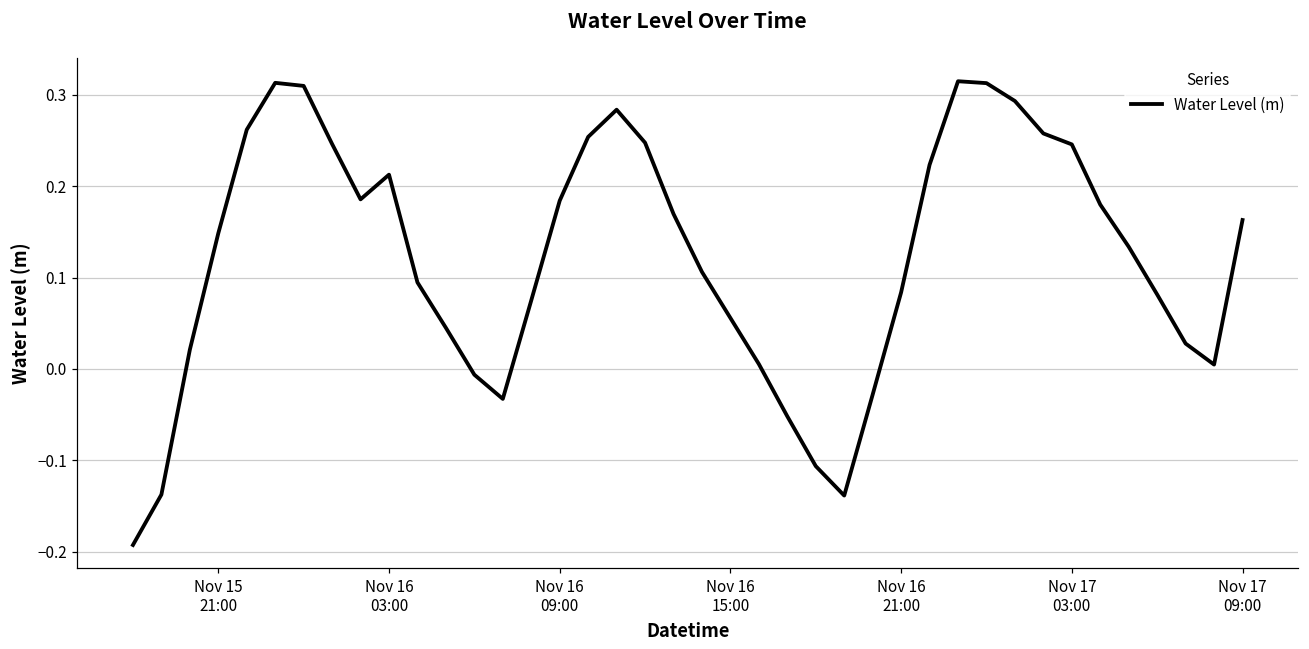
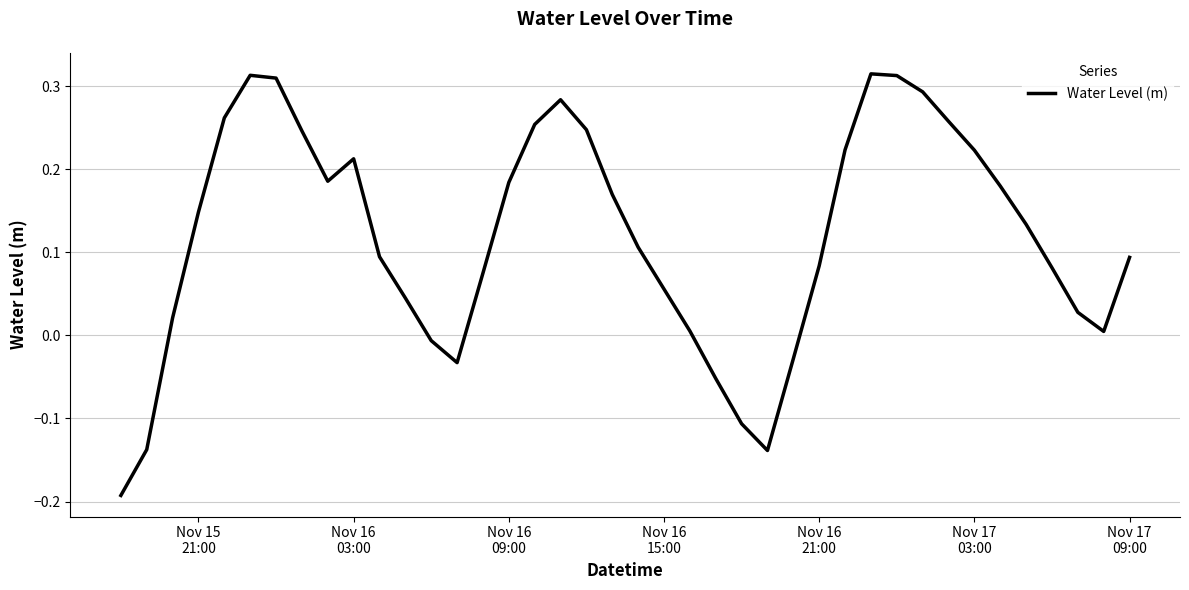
Nov 17 03:00: 0.25 -> 0.22
Nov 17 09:00: 0.16 -> 0.09
